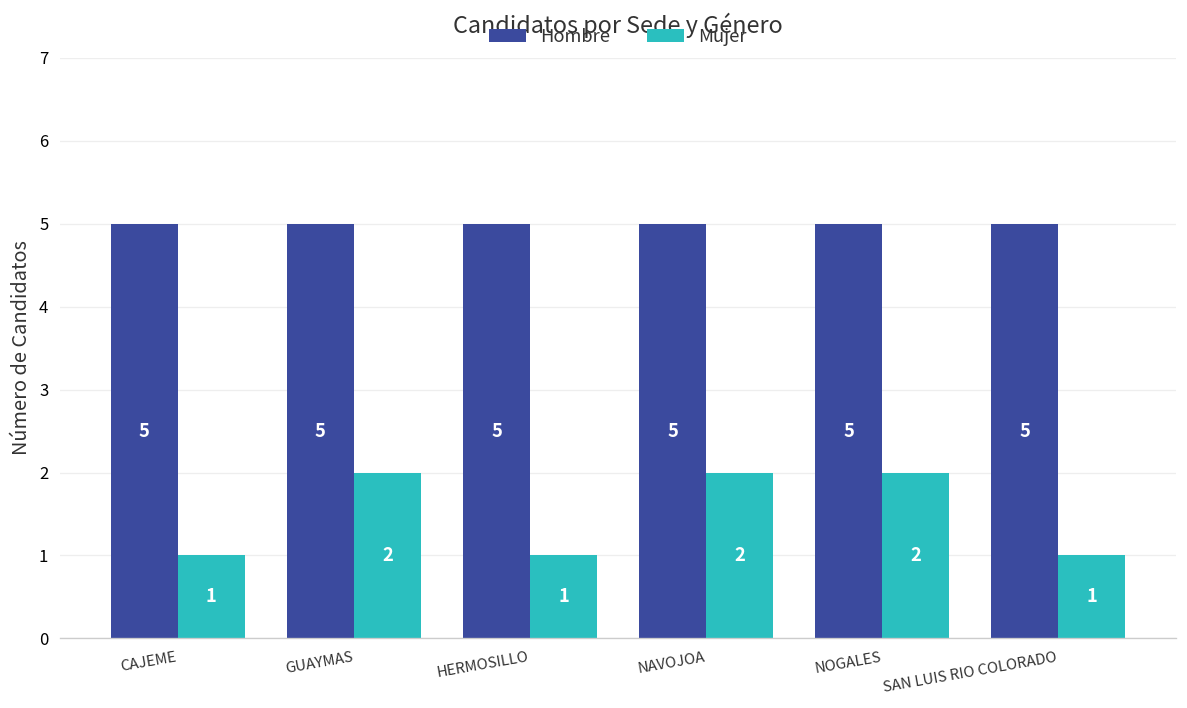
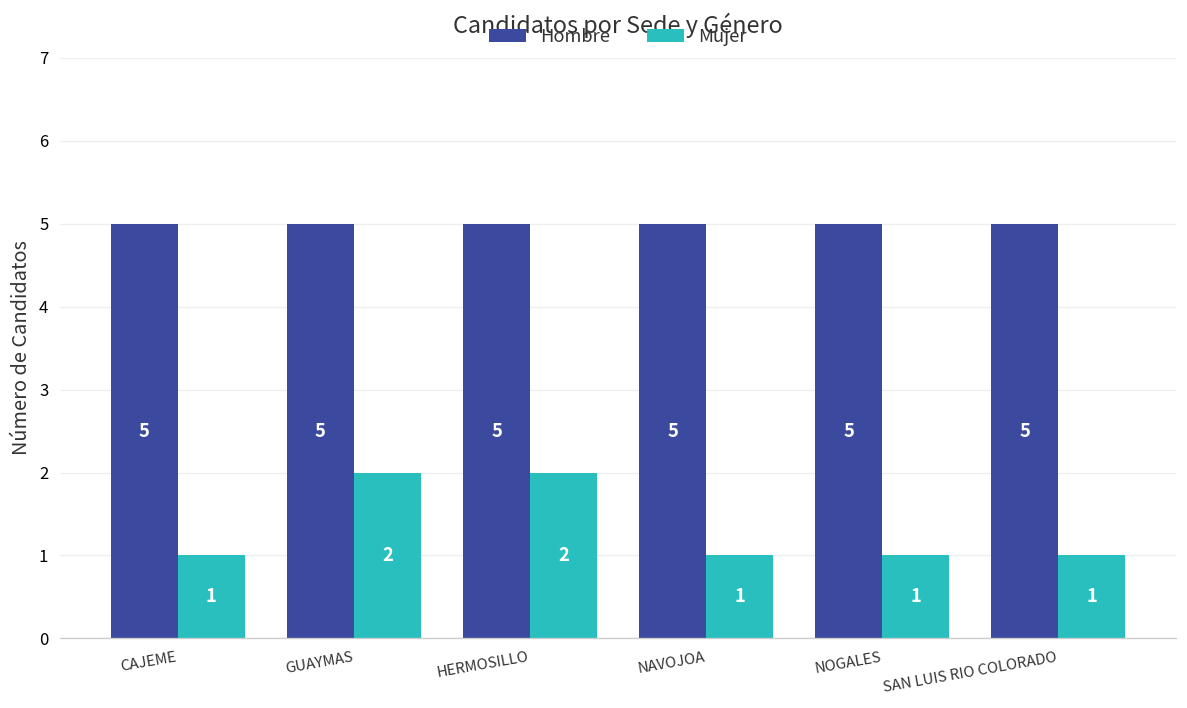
Mujer, HERMOSILLO: 1 -> 2
Mujer, NAVOJOA: 2 -> 1
Mujer, NOGALES: 2 -> 1
